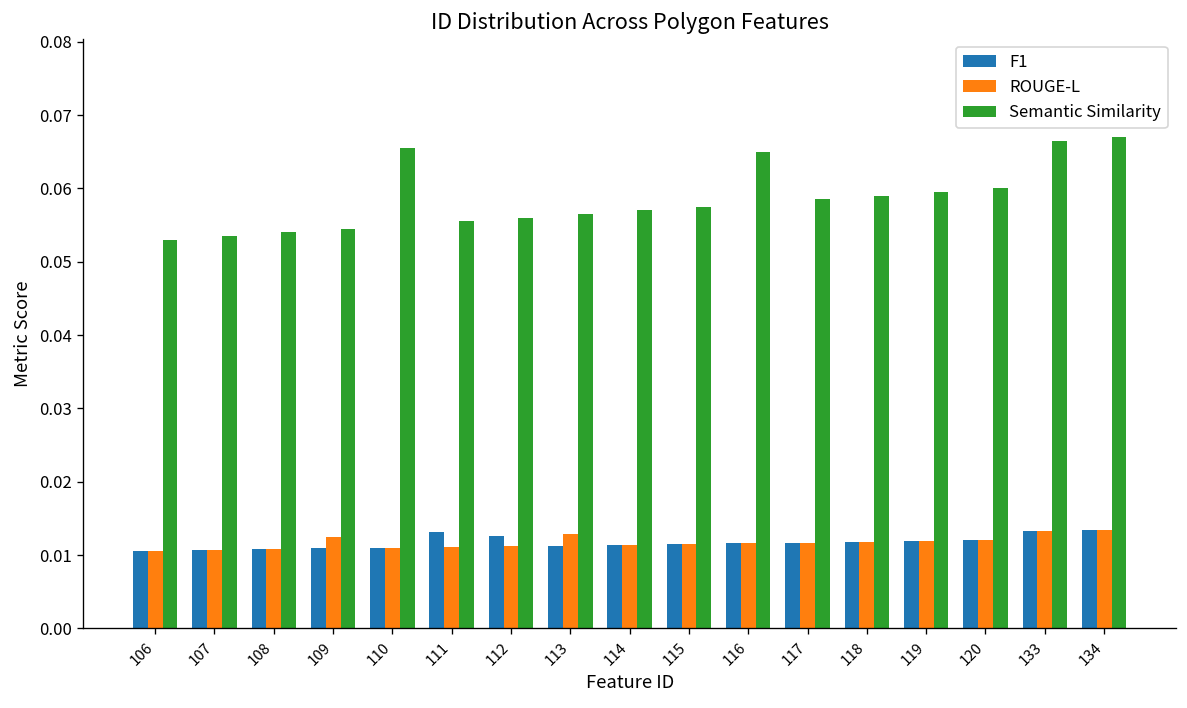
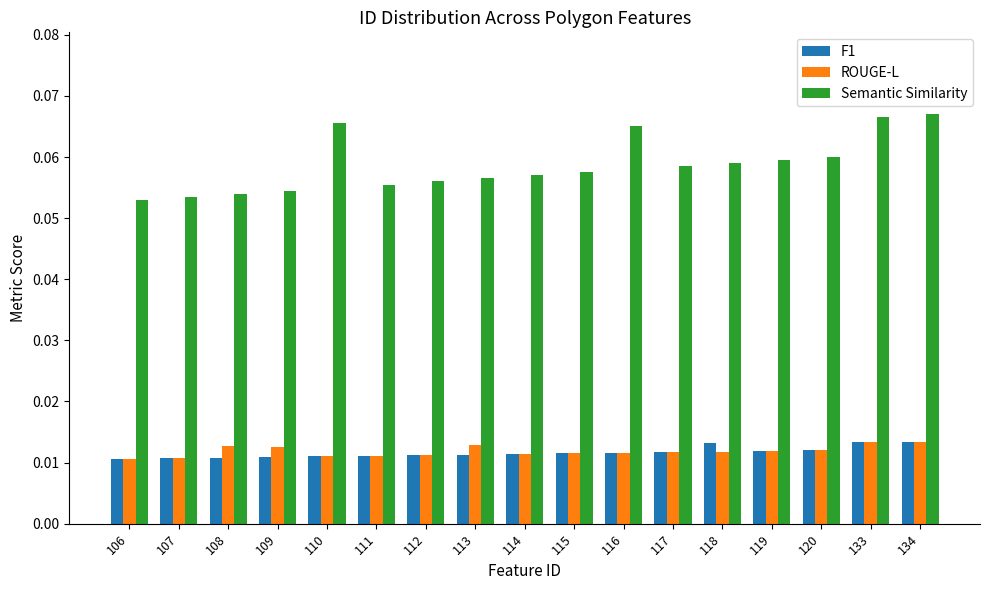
ROUGE-L, 108: 0.011 -> 0.013
F1, 111: 0.013 -> 0.011
F1, 112: 0.013 -> 0.011
F1, 118: 0.012 -> 0.013
